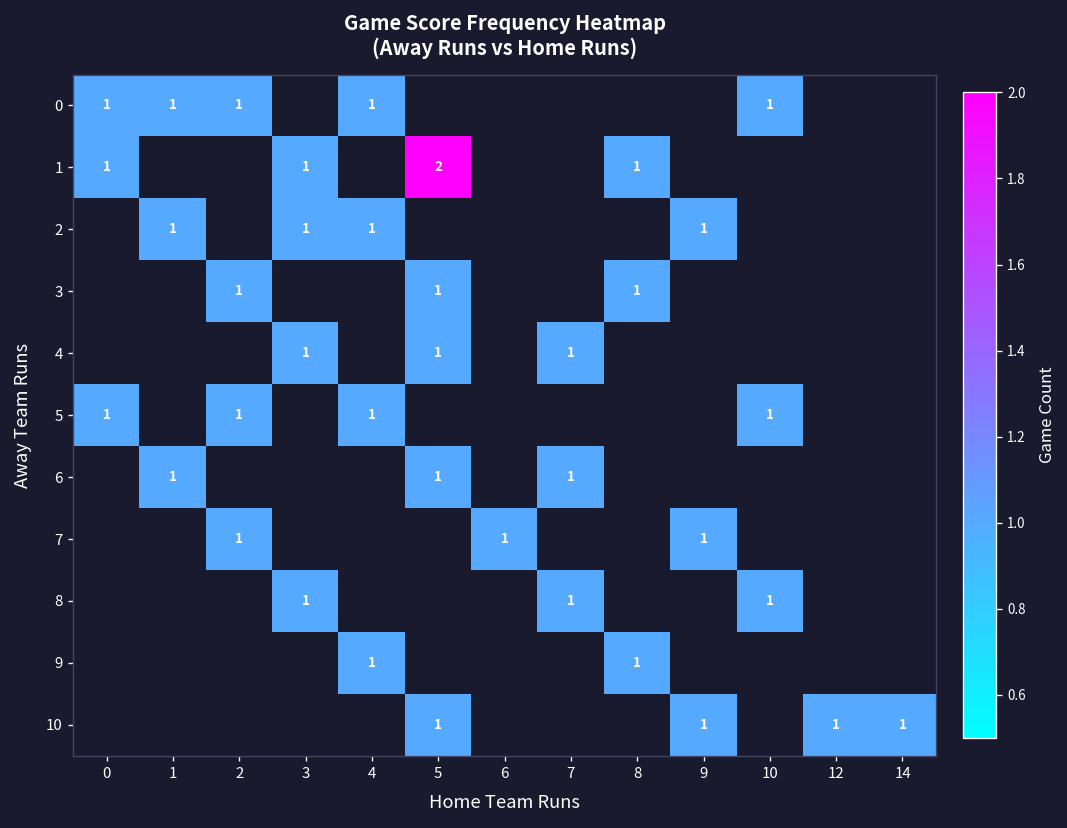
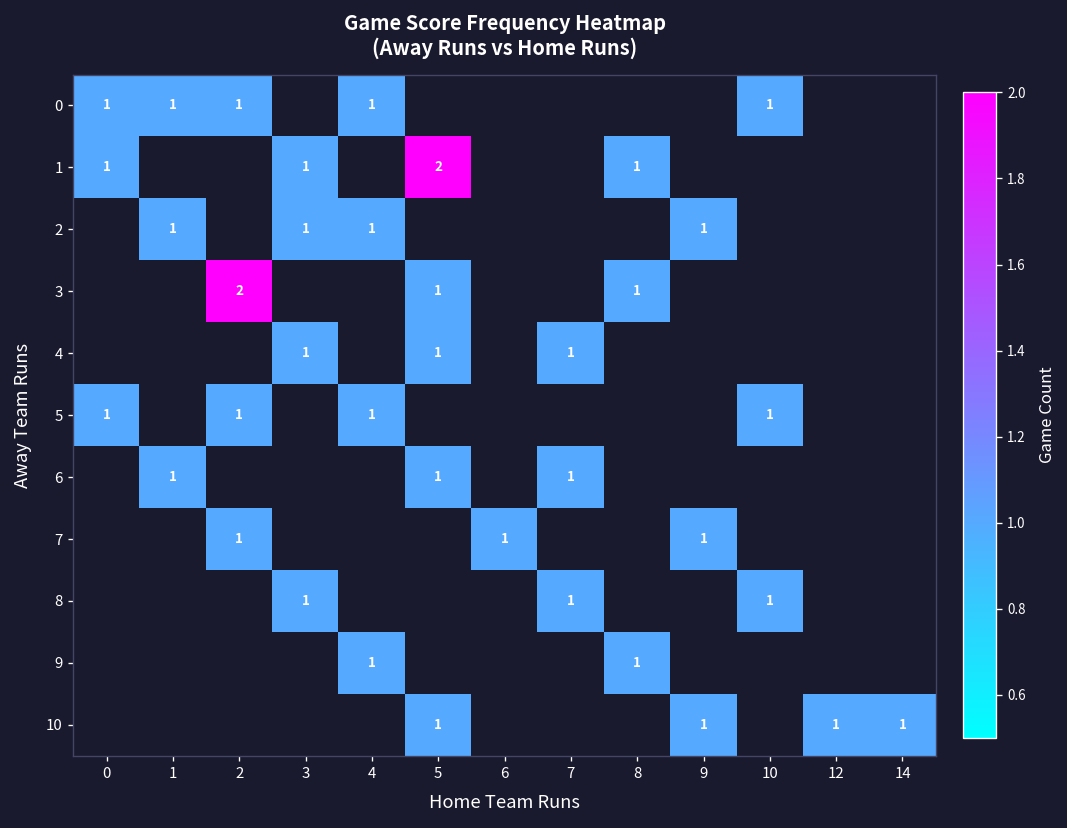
3, 2: 1 -> 2
